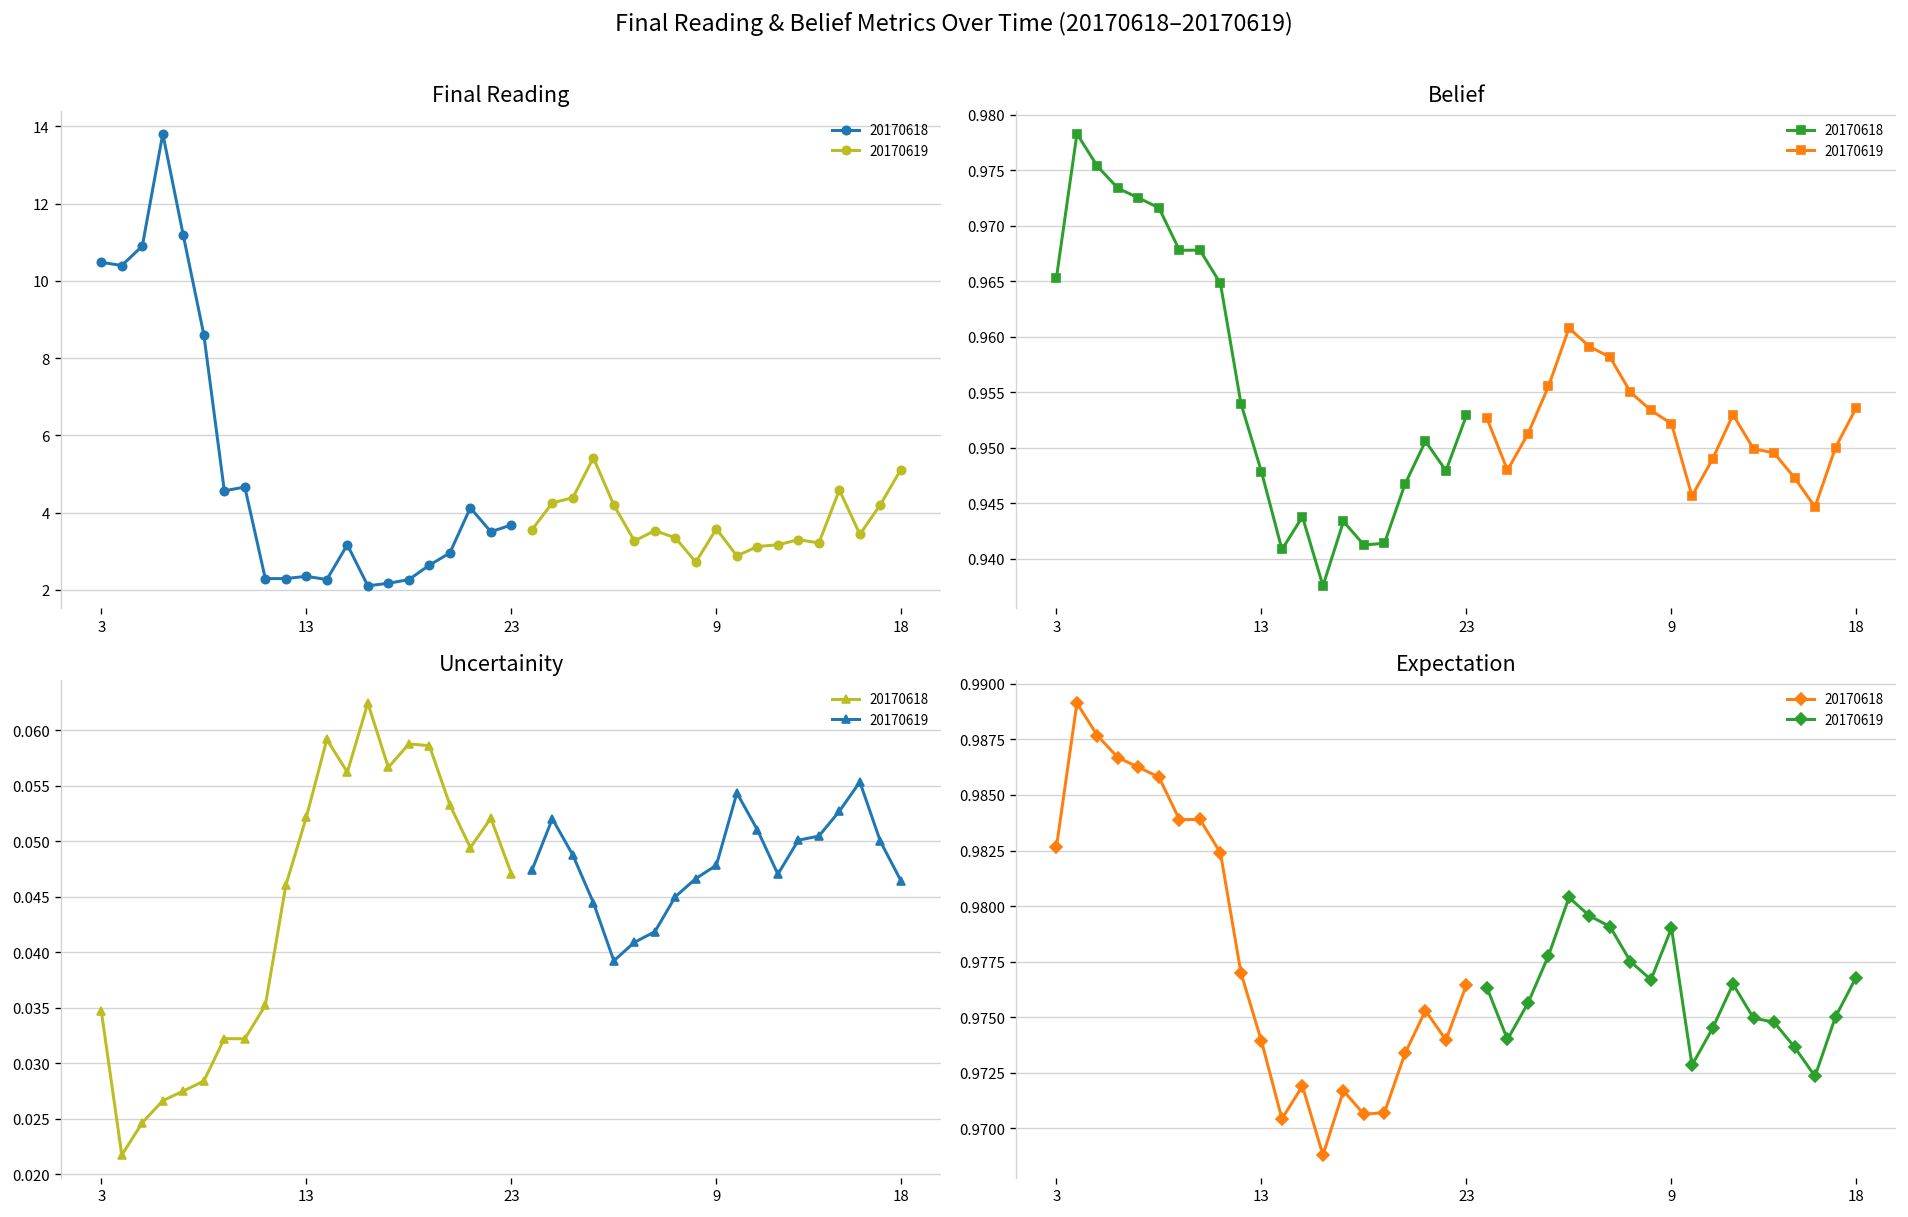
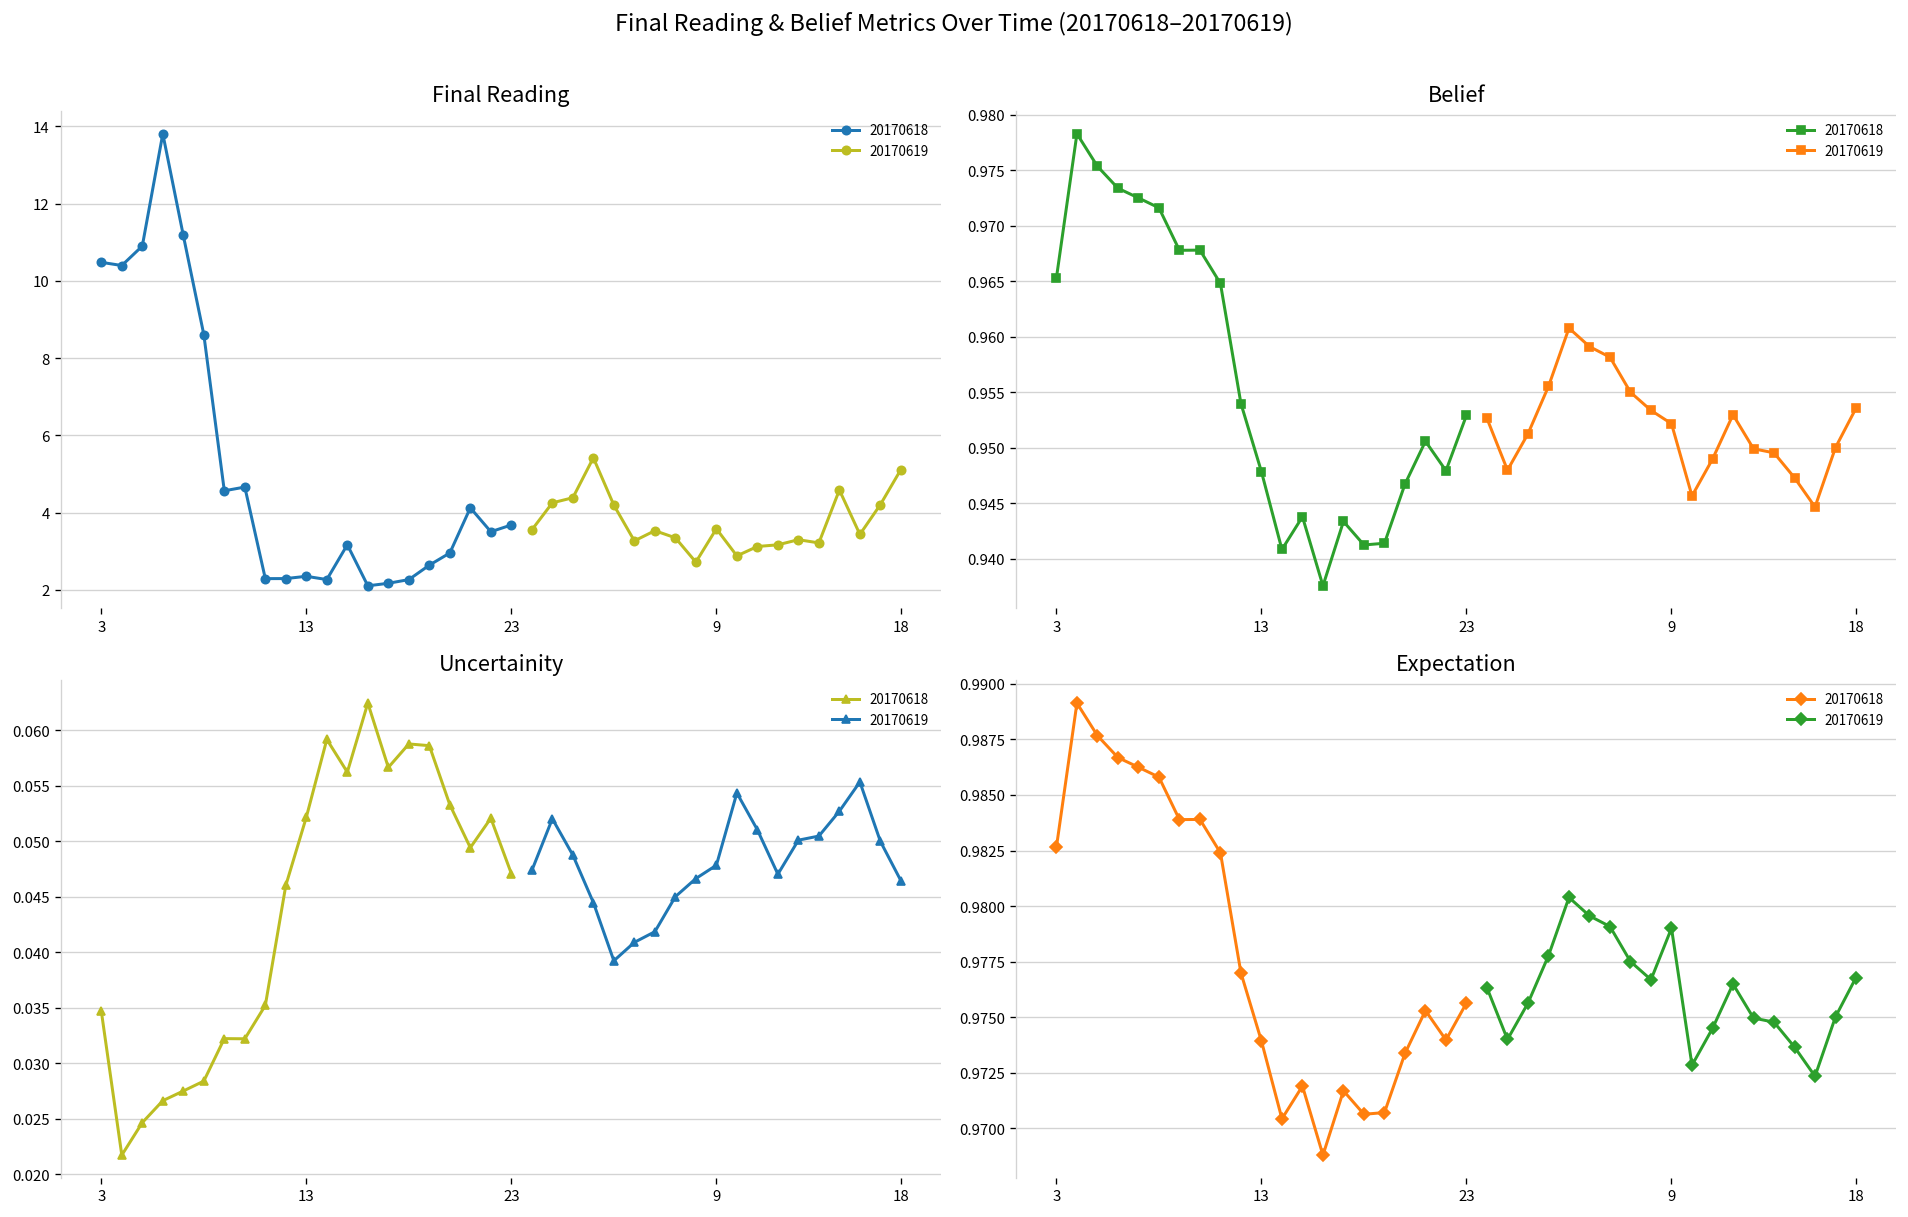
Expectation, 20170618, 23: 0.9765 -> 0.9756
